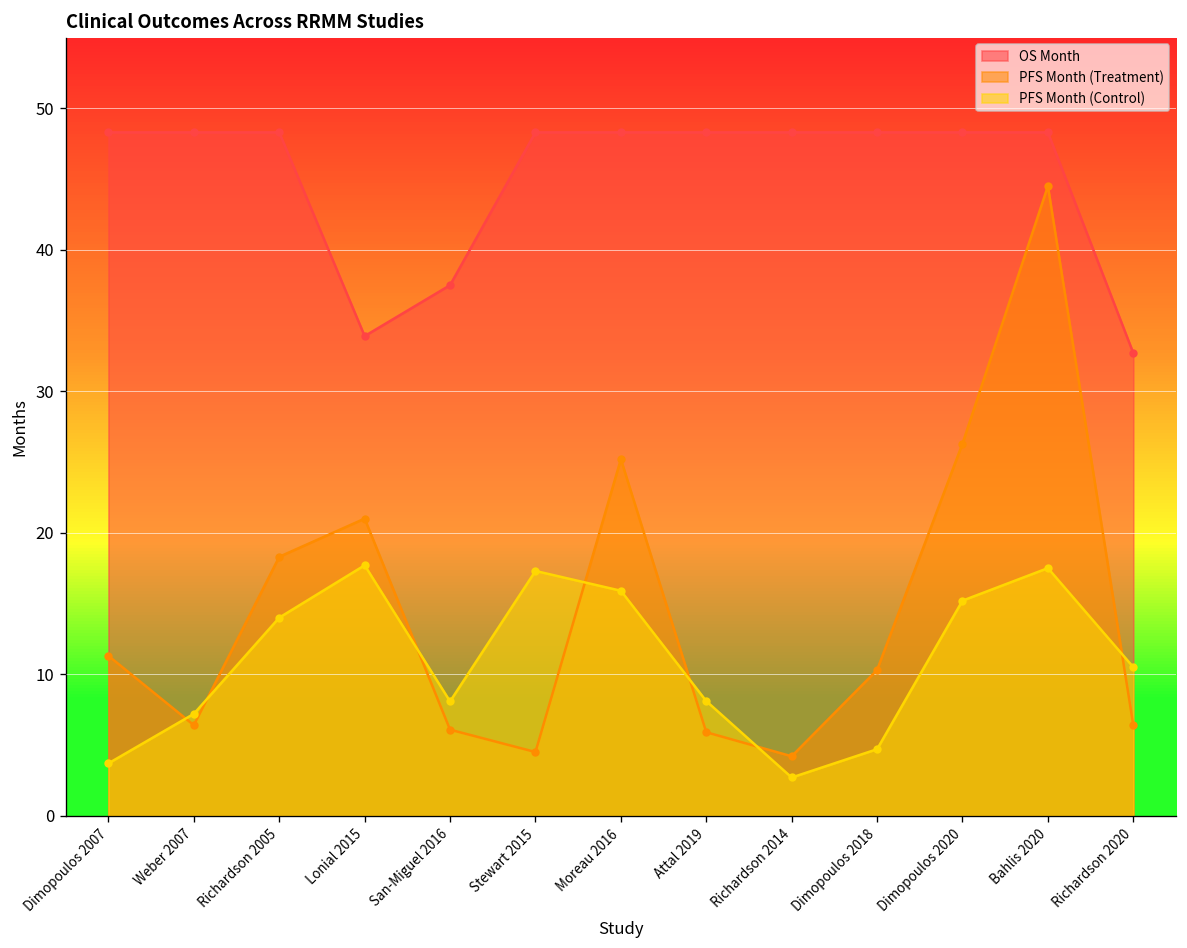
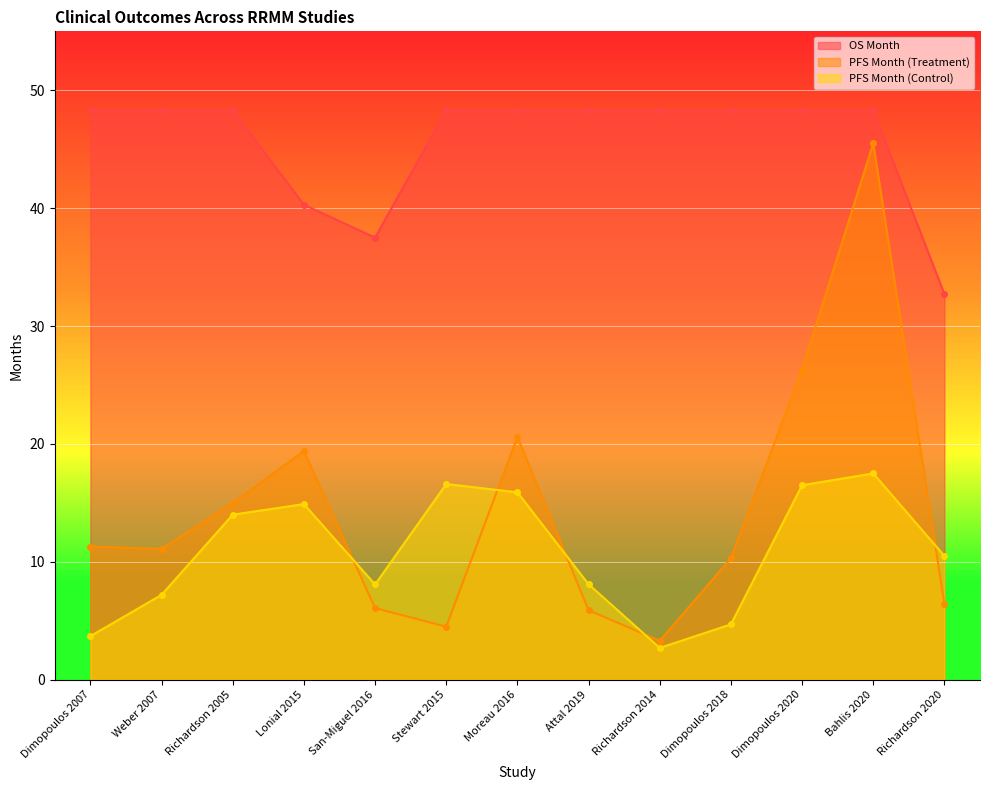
PFS Month (Treatment), Weber 2007: 6.4 -> 11.1
PFS Month (Treatment), Richardson 2005: 18.3 -> 15.0
OS Month, Lonial 2015: 33.9 -> 40.3
PFS Month (Treatment), Lonial 2015: 21.0 -> 19.4
PFS Month (Control), Lonial 2015: 17.7 -> 14.9
PFS Month (Control), Stewart 2015: 17.3 -> 16.6
PFS Month (Treatment), Moreau 2016: 25.2 -> 20.6
PFS Month (Treatment), Richardson 2014: 4.2 -> 3.3
PFS Month (Control), Dimopoulos 2020: 15.2 -> 16.5
PFS Month (Treatment), Bahlis 2020: 44.5 -> 45.5
